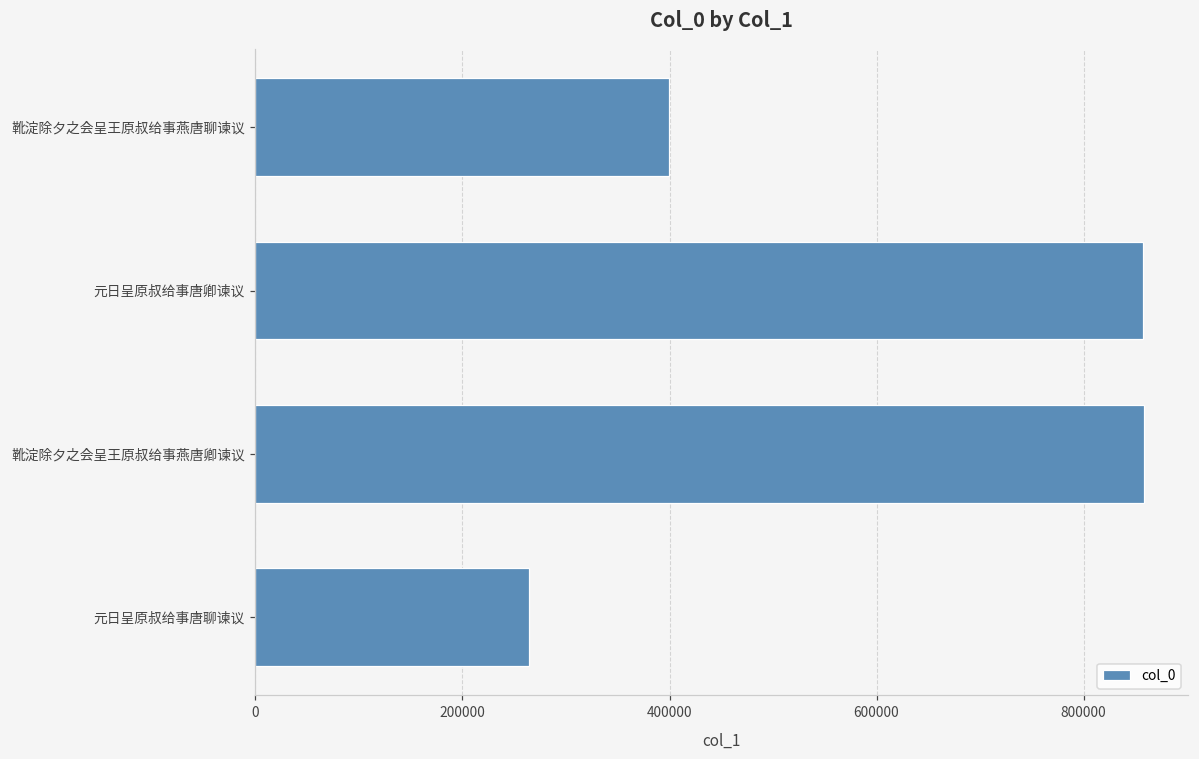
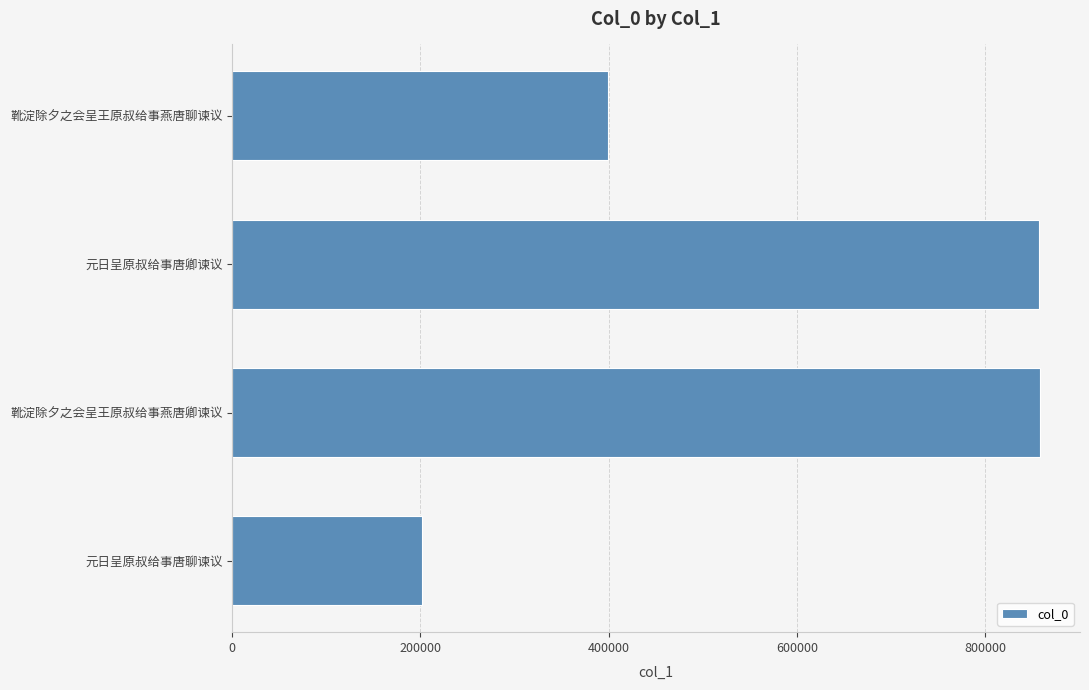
元日呈原叔给事唐聊谏议: 260000 -> 200000
